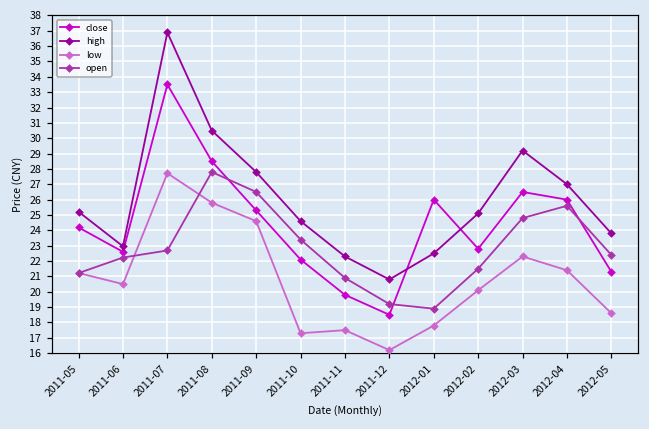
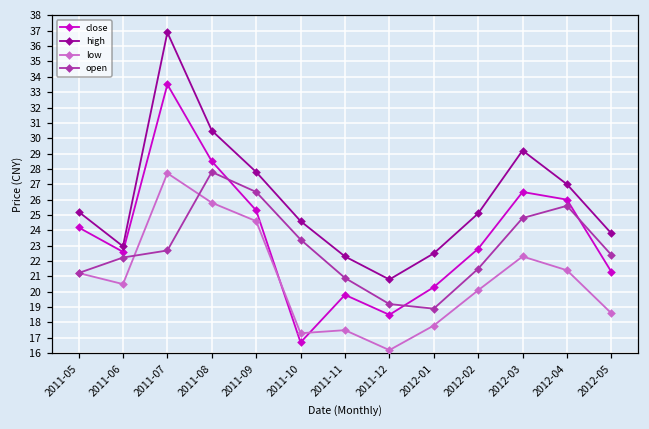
close, 2011-10: 22.1 -> 16.7
close, 2012-01: 26.0 -> 20.3
